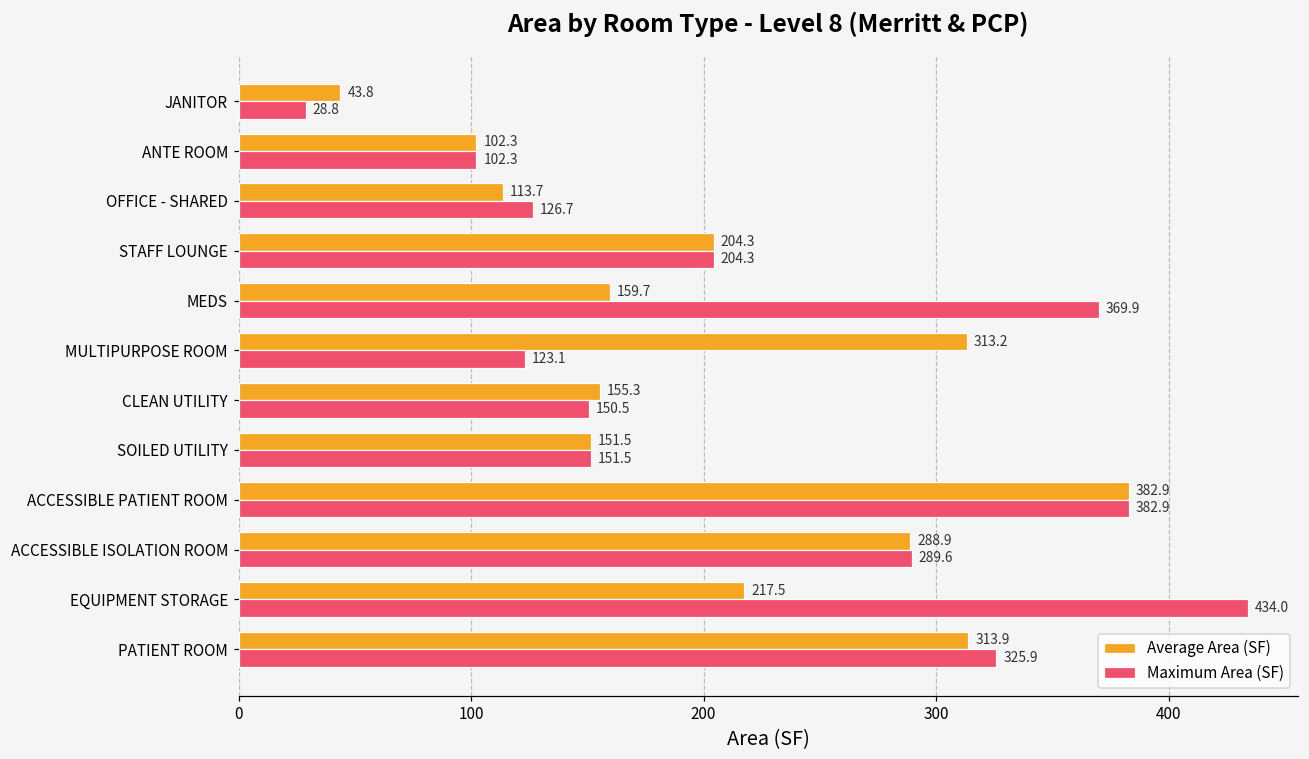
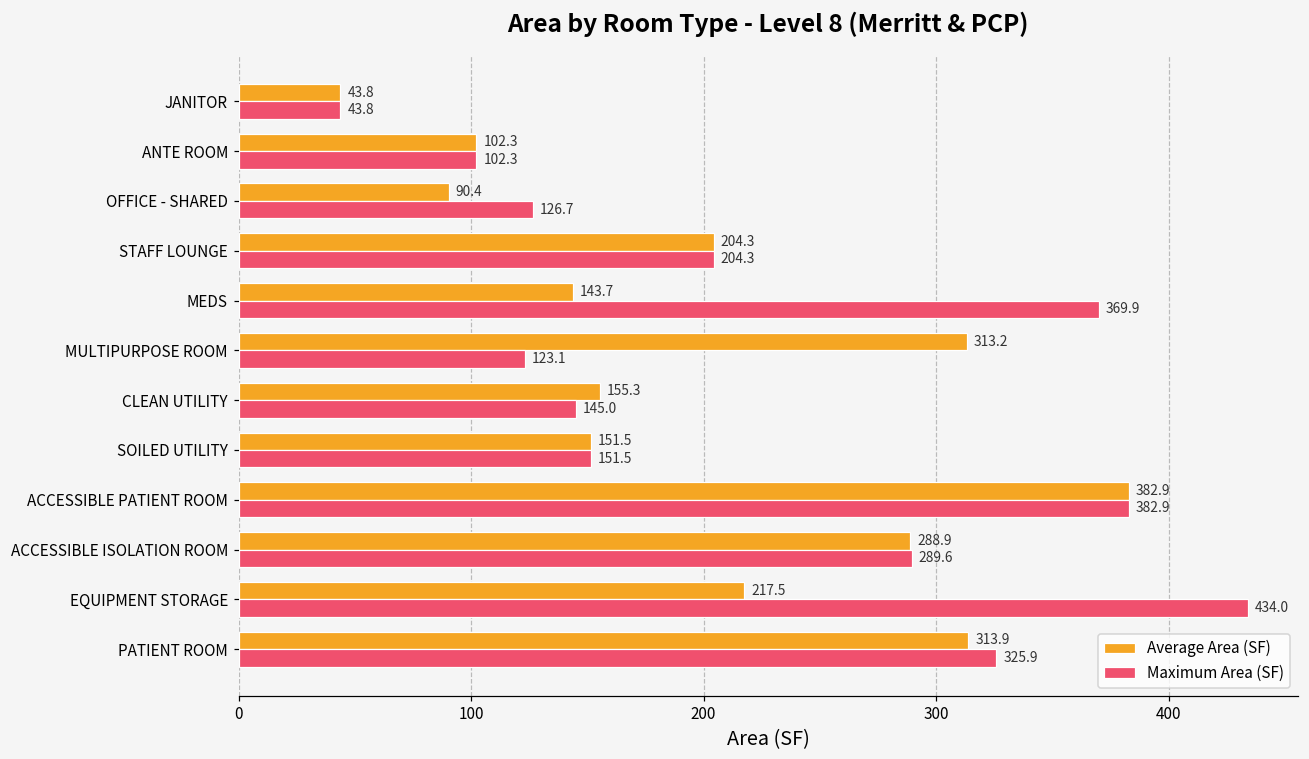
Maximum Area (SF), JANITOR: 28.8 -> 43.8
Average Area (SF), OFFICE - SHARED: 113.7 -> 90.4
Average Area (SF), MEDS: 159.7 -> 143.7
Maximum Area (SF), CLEAN UTILITY: 150.5 -> 145.0
